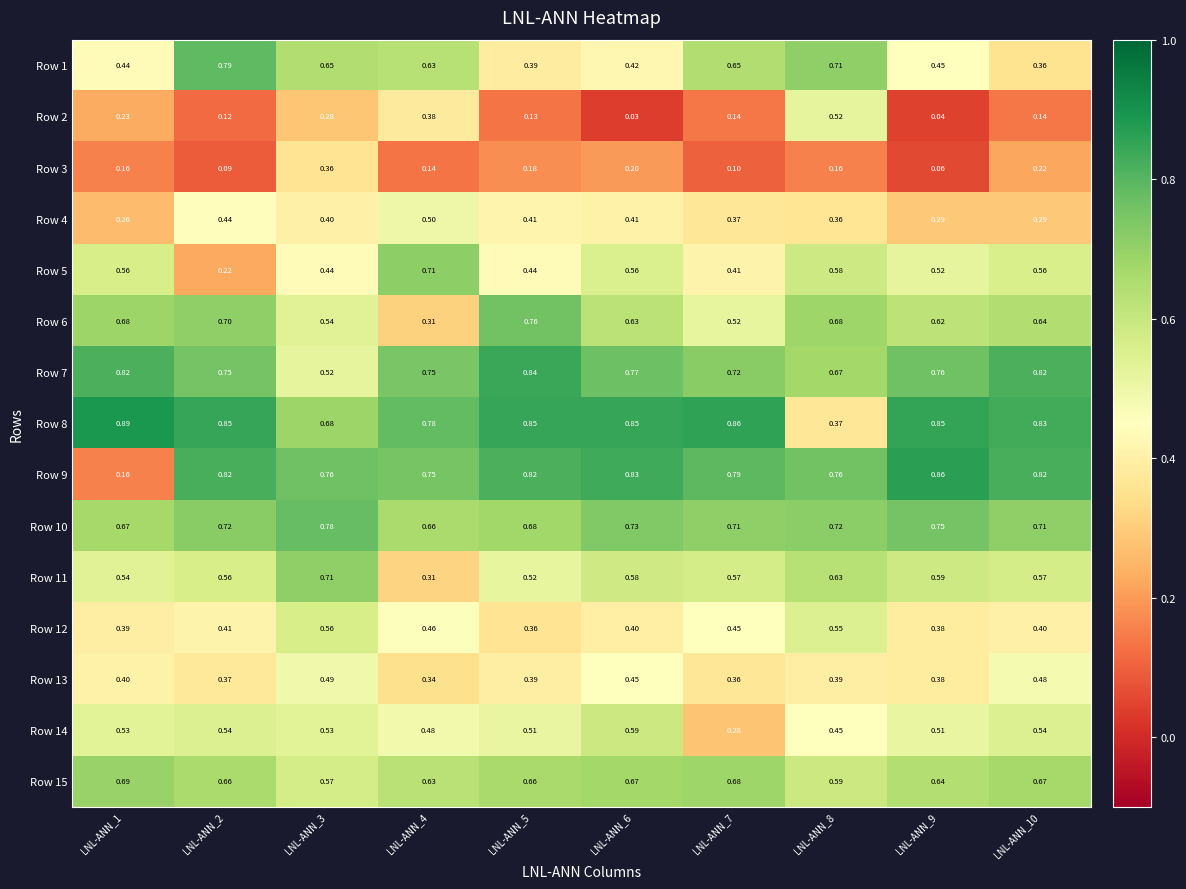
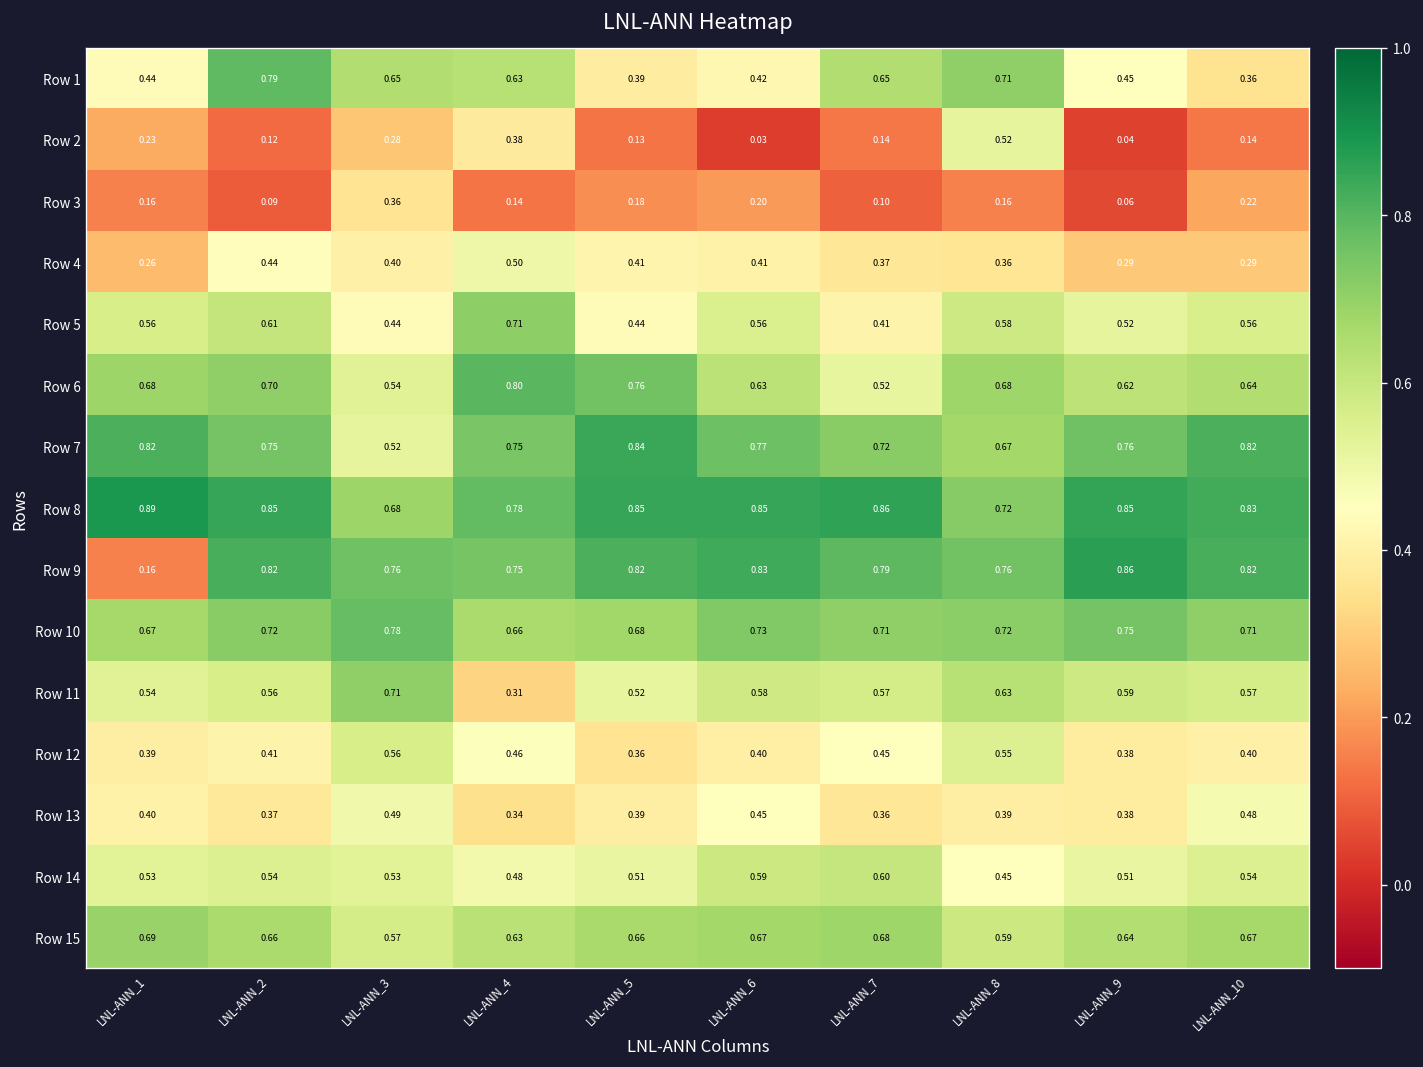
Row 5, LNL-ANN_2: 0.22 -> 0.61
Row 6, LNL-ANN_4: 0.31 -> 0.80
Row 8, LNL-ANN_8: 0.37 -> 0.72
Row 14, LNL-ANN_7: 0.28 -> 0.60
